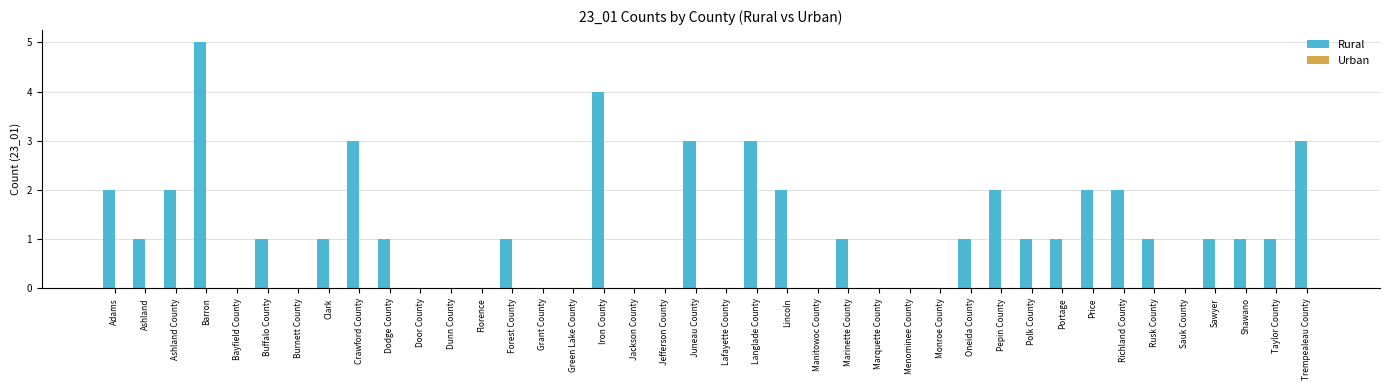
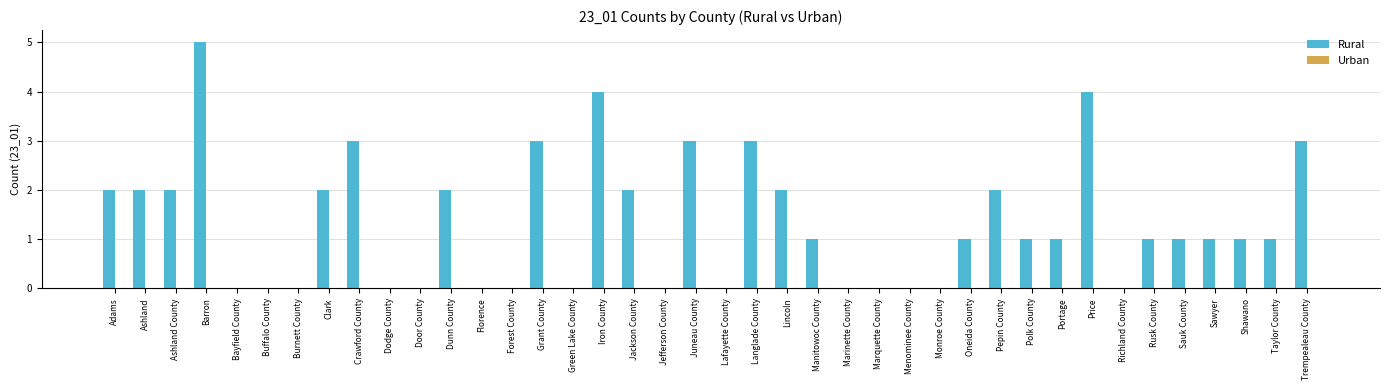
Rural, Ashland: 1 -> 2
Rural, Buffalo County: 1 -> 0
Rural, Clark: 1 -> 2
Rural, Dodge County: 1 -> 0
Rural, Dunn County: 0 -> 2
Rural, Forest County: 1 -> 0
Rural, Grant County: 0 -> 3
Rural, Jackson County: 0 -> 2
Rural, Manitowoc County: 0 -> 1
Rural, Marinette County: 1 -> 0
Rural, Price: 2 -> 4
Rural, Richland County: 2 -> 0
Rural, Sauk County: 0 -> 1
